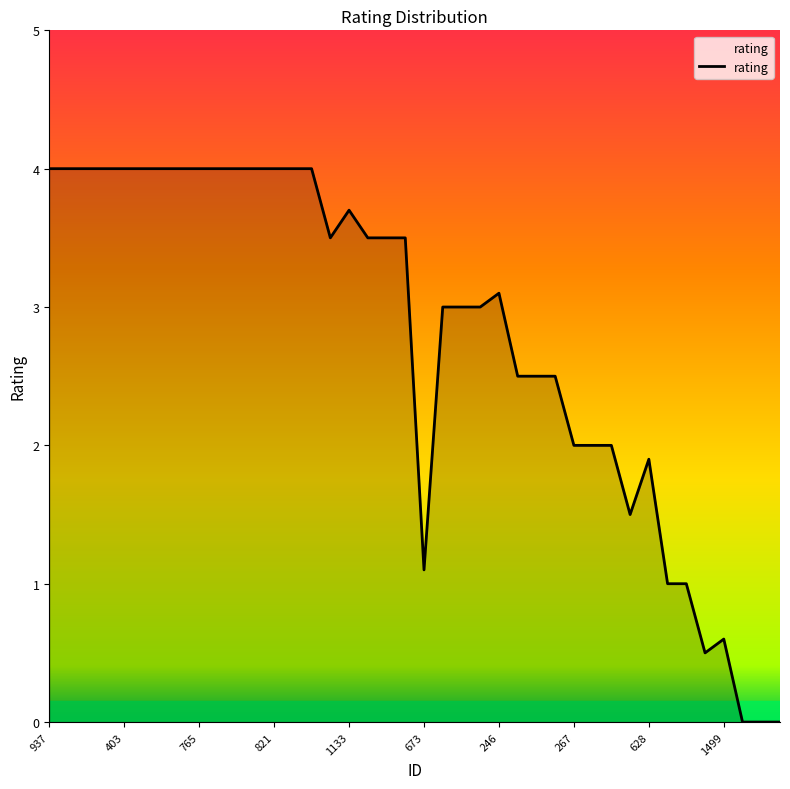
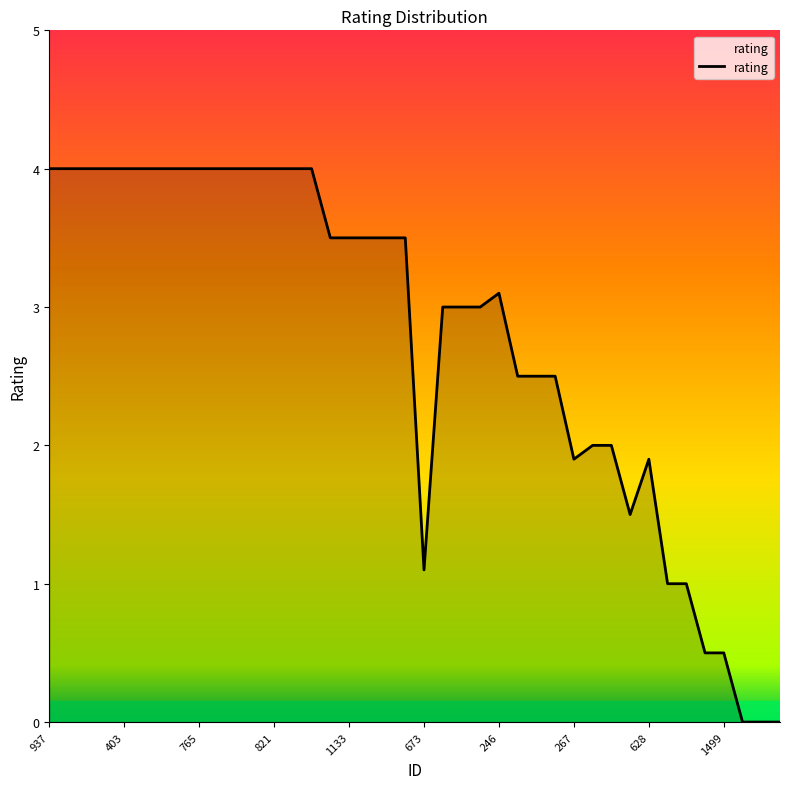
1133: 3.7 -> 3.5
267: 2.0 -> 1.9
1499: 0.6 -> 0.5
